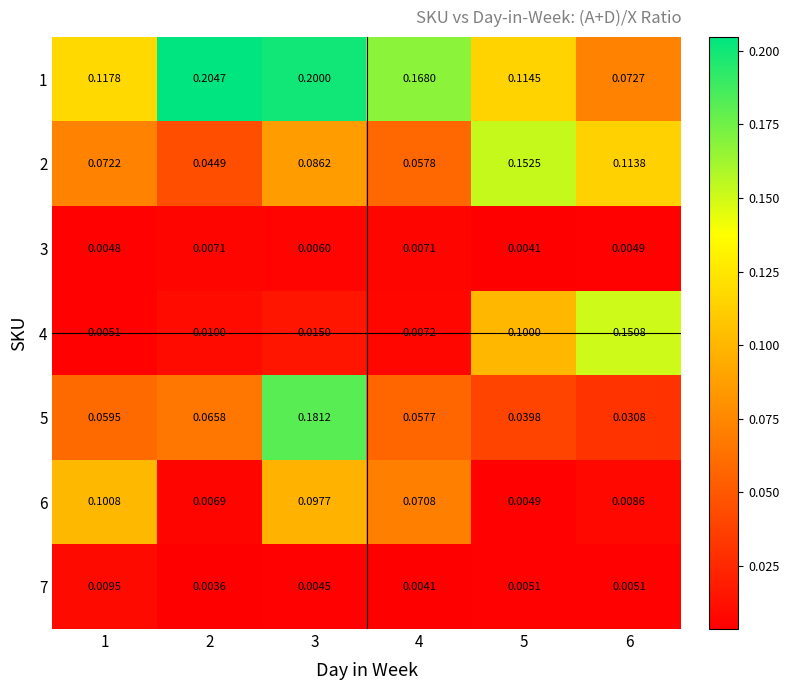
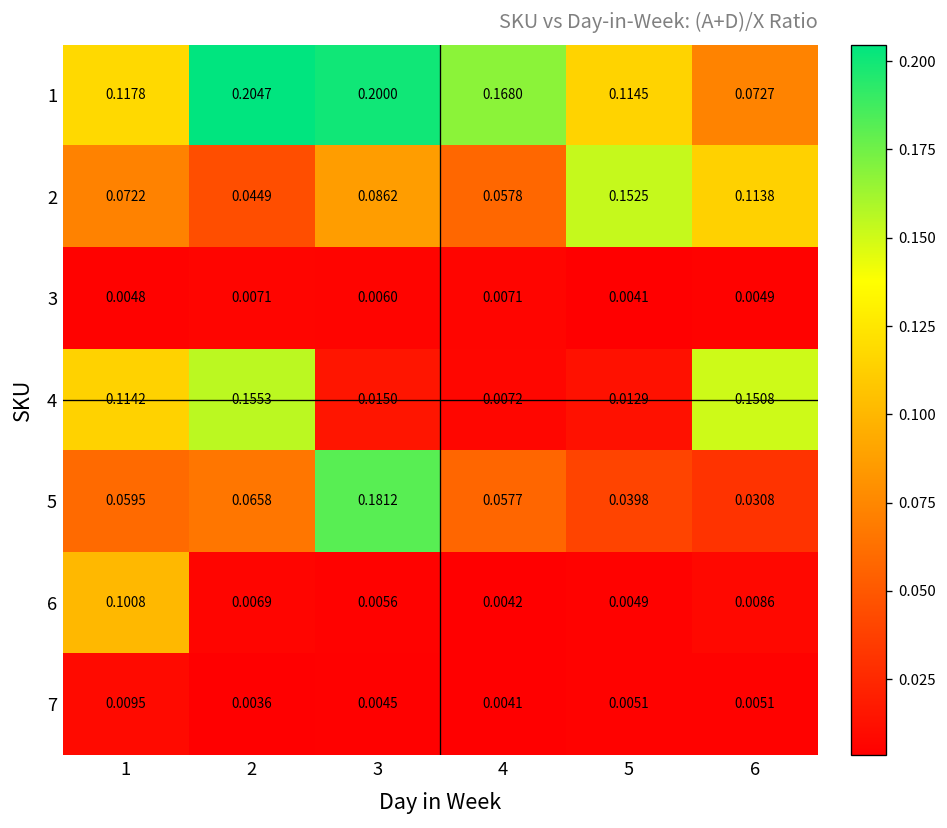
4, 1: 0.0051 -> 0.1142
4, 2: 0.0100 -> 0.1553
4, 5: 0.1000 -> 0.0129
6, 3: 0.0977 -> 0.0056
6, 4: 0.0708 -> 0.0042
